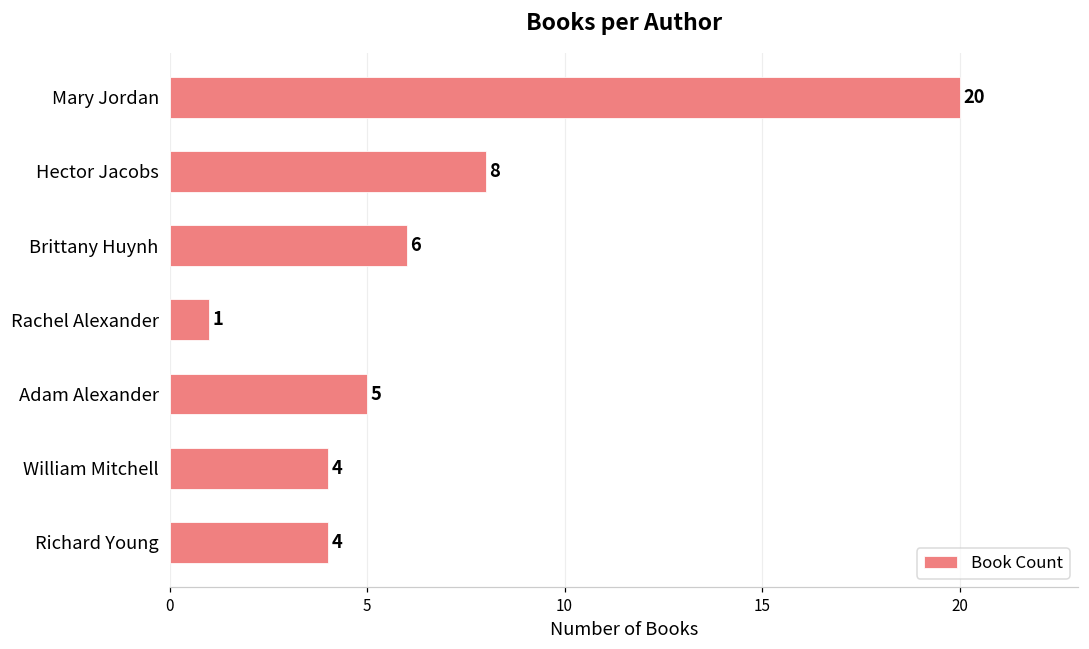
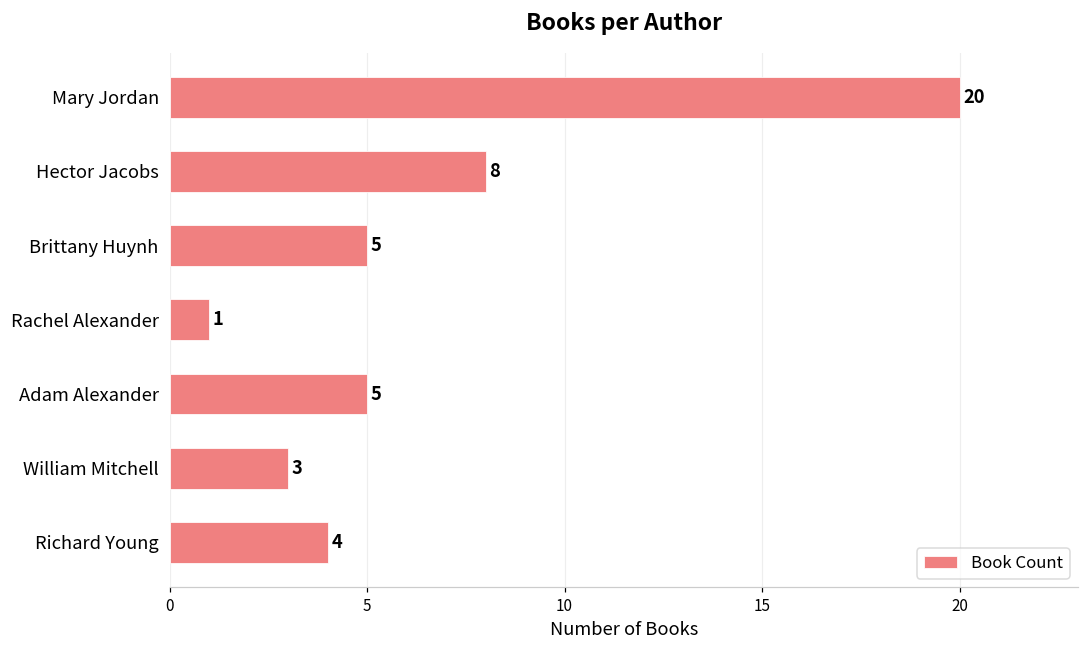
Brittany Huynh: 6 -> 5
William Mitchell: 4 -> 3
